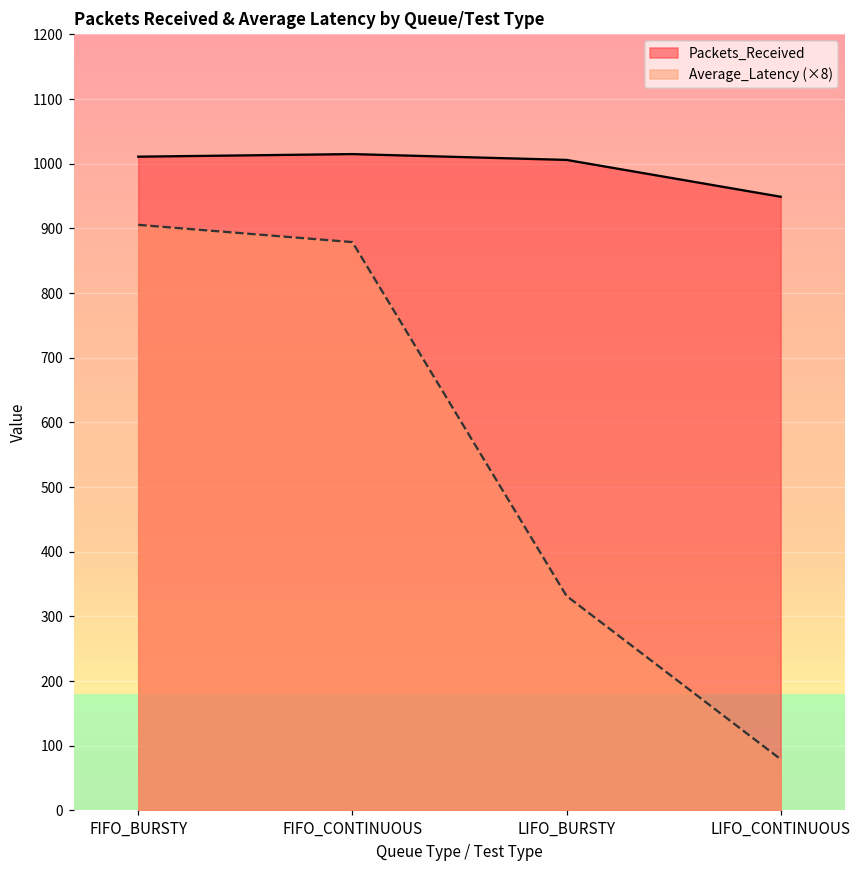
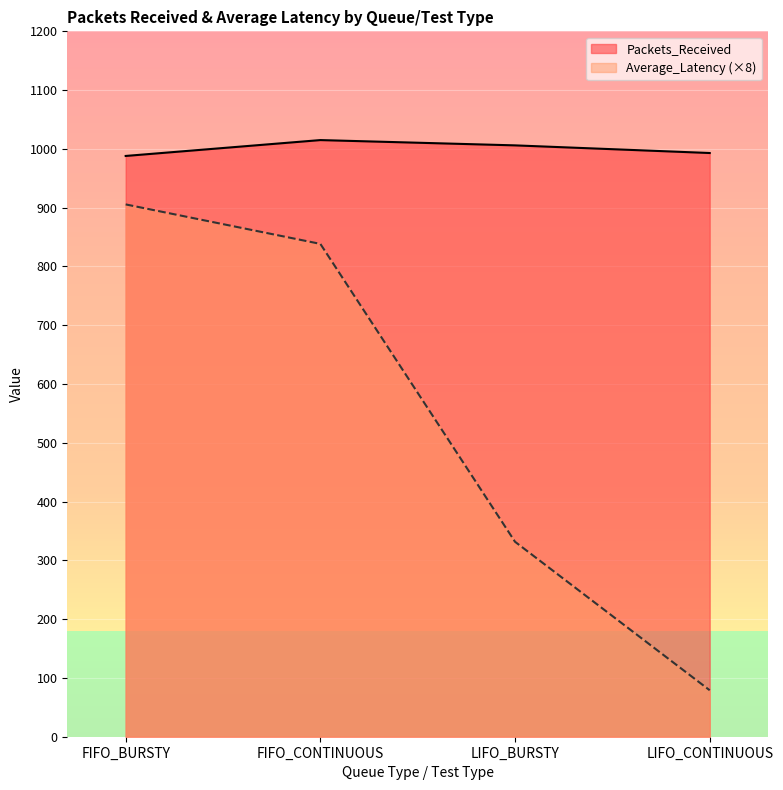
Packets_Received, FIFO_BURSTY: 1010 -> 990
Average_Latency (×8), FIFO_CONTINUOUS: 880 -> 840
Packets_Received, LIFO_CONTINUOUS: 950 -> 990
